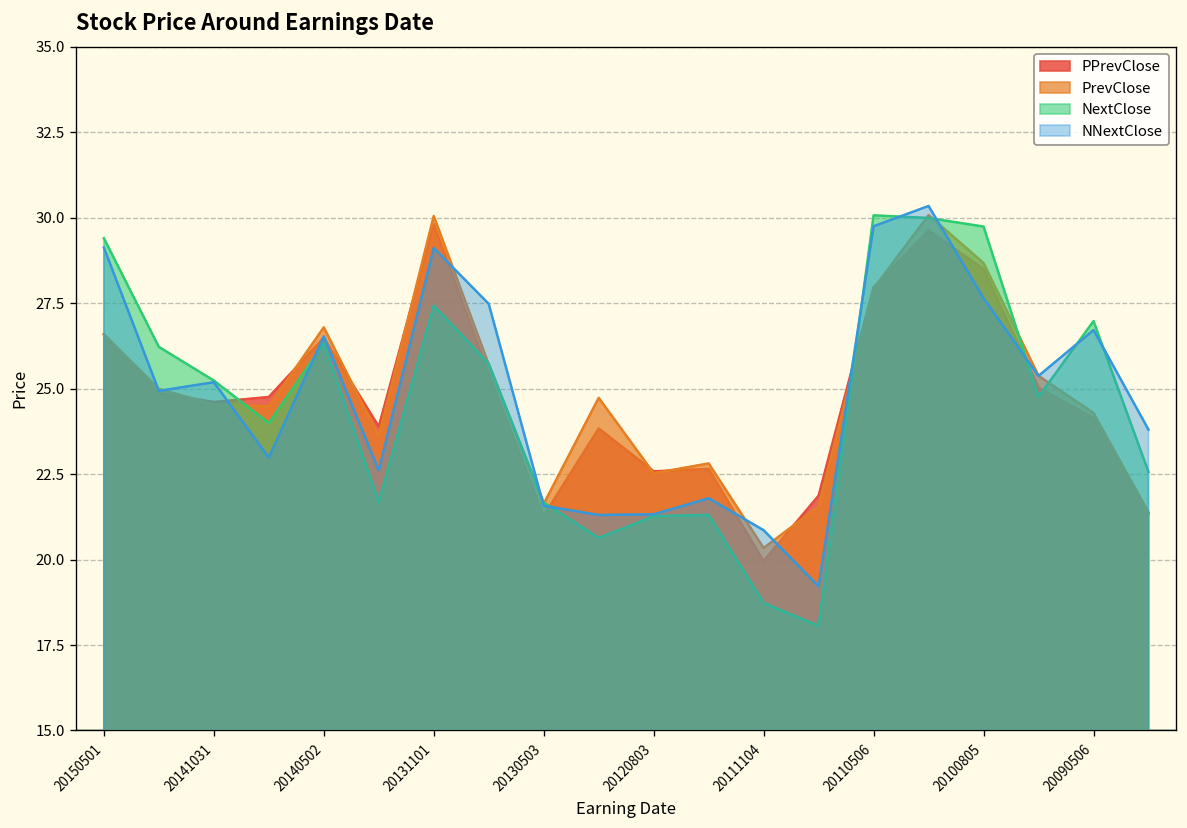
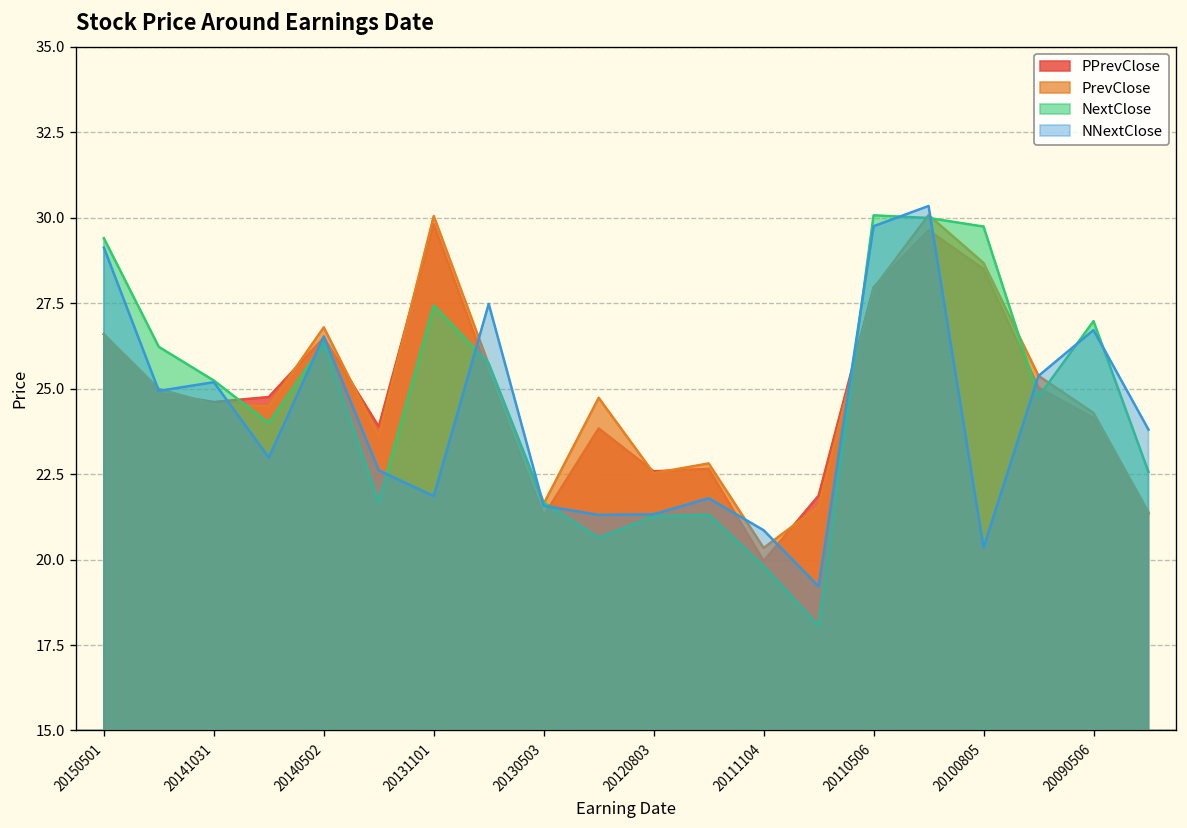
NNextClose, 20131101: 29.1 -> 21.9
NextClose, 20111104: 18.7 -> 19.8
NNextClose, 20100805: 27.6 -> 20.3
